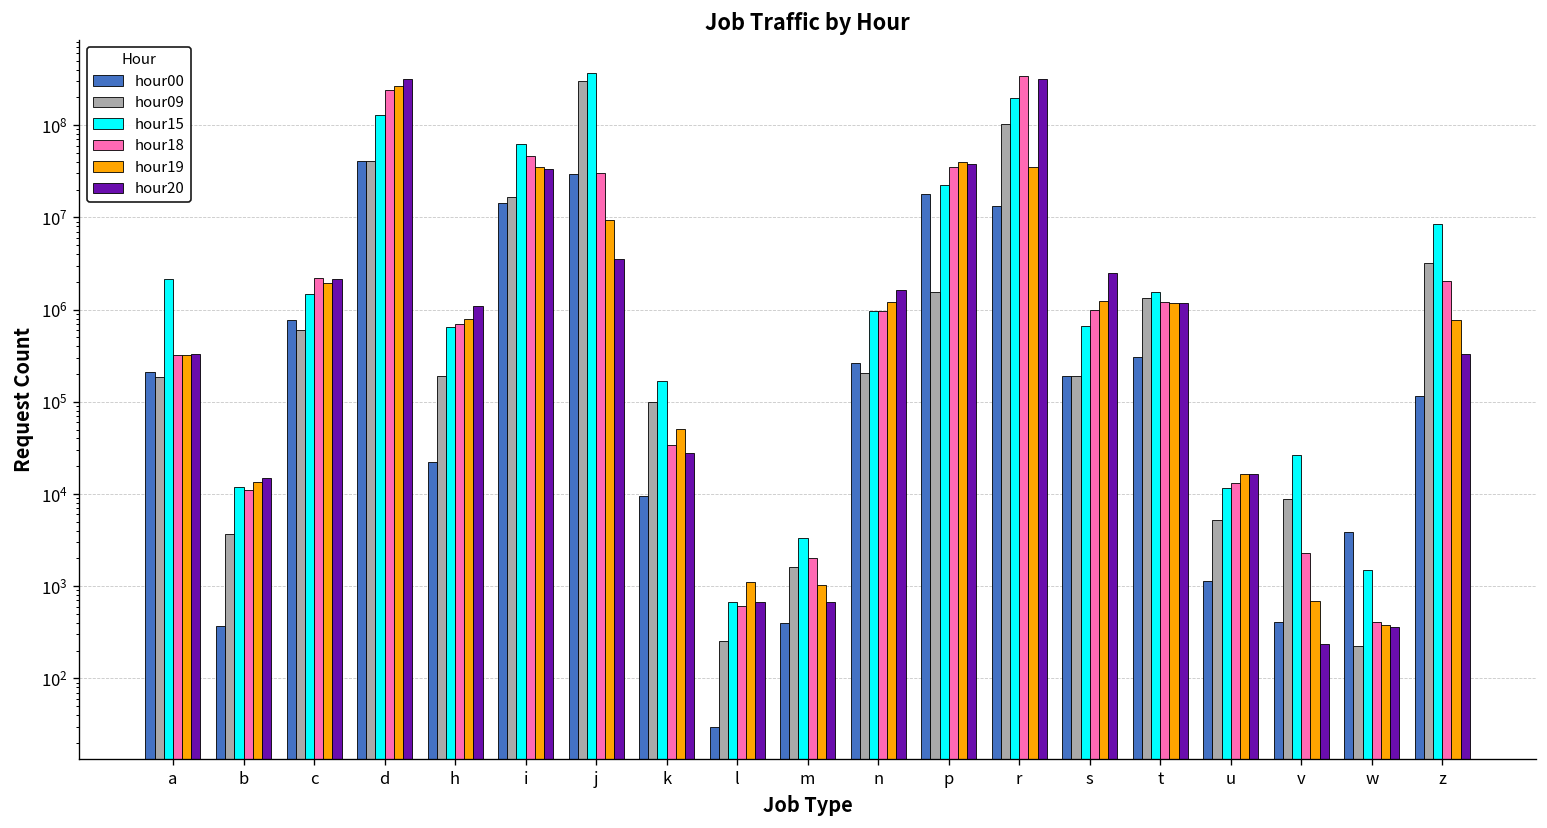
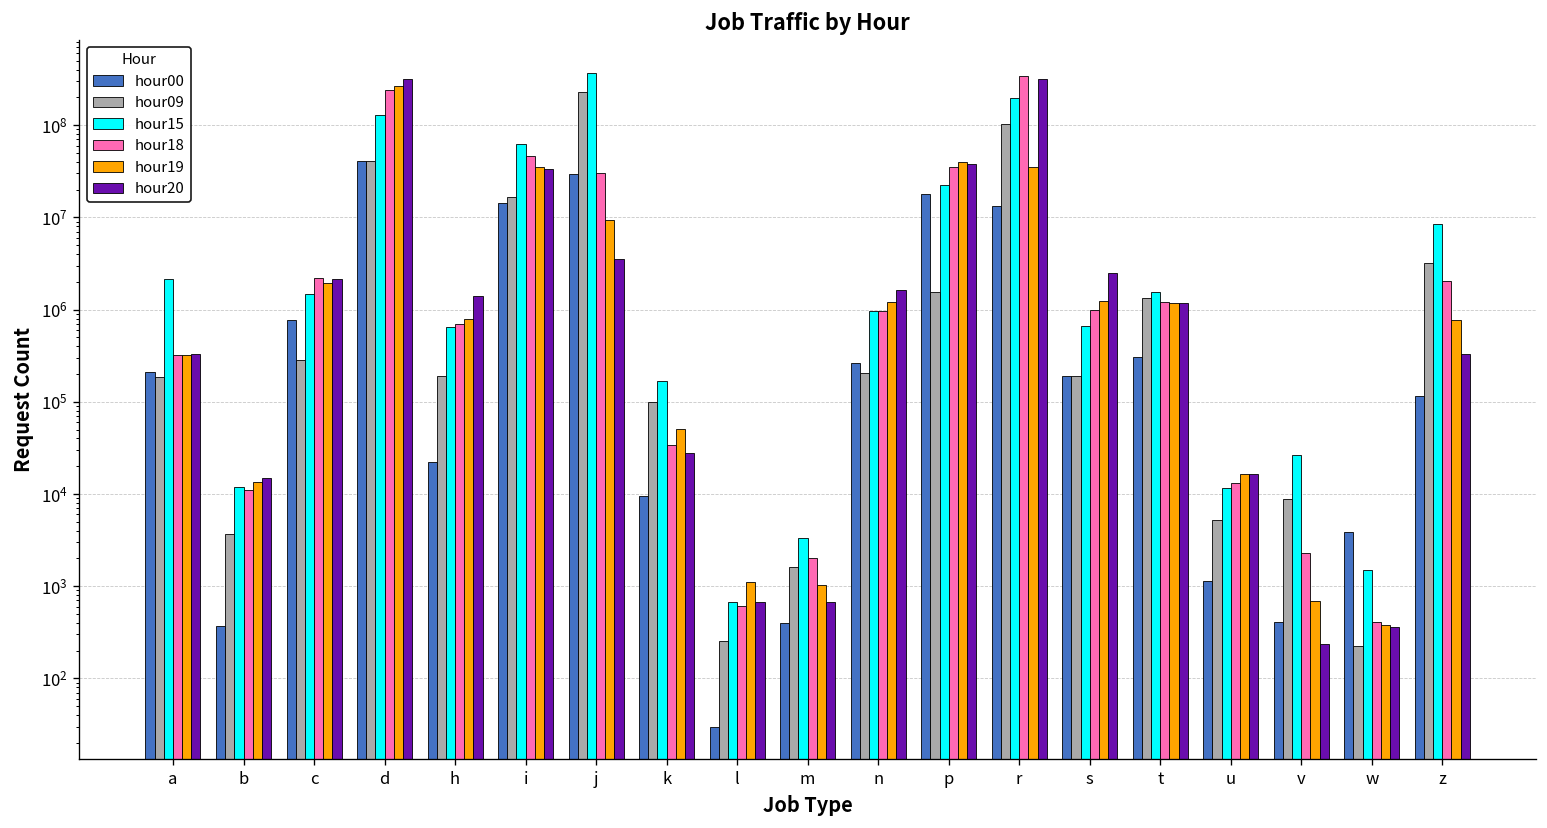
hour09, c: 600000 -> 280000
hour20, h: 1100000 -> 1400000
hour09, j: 300000000 -> 230000000
